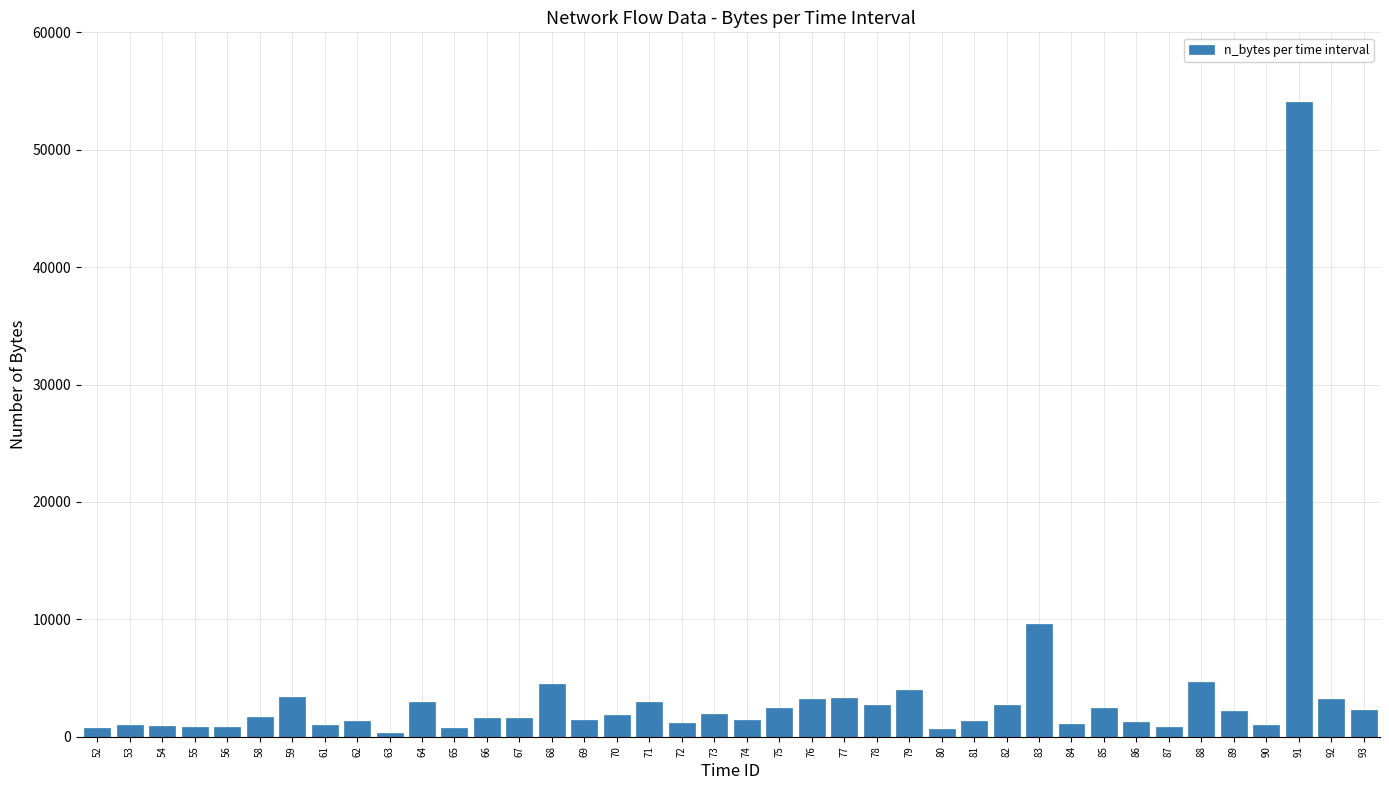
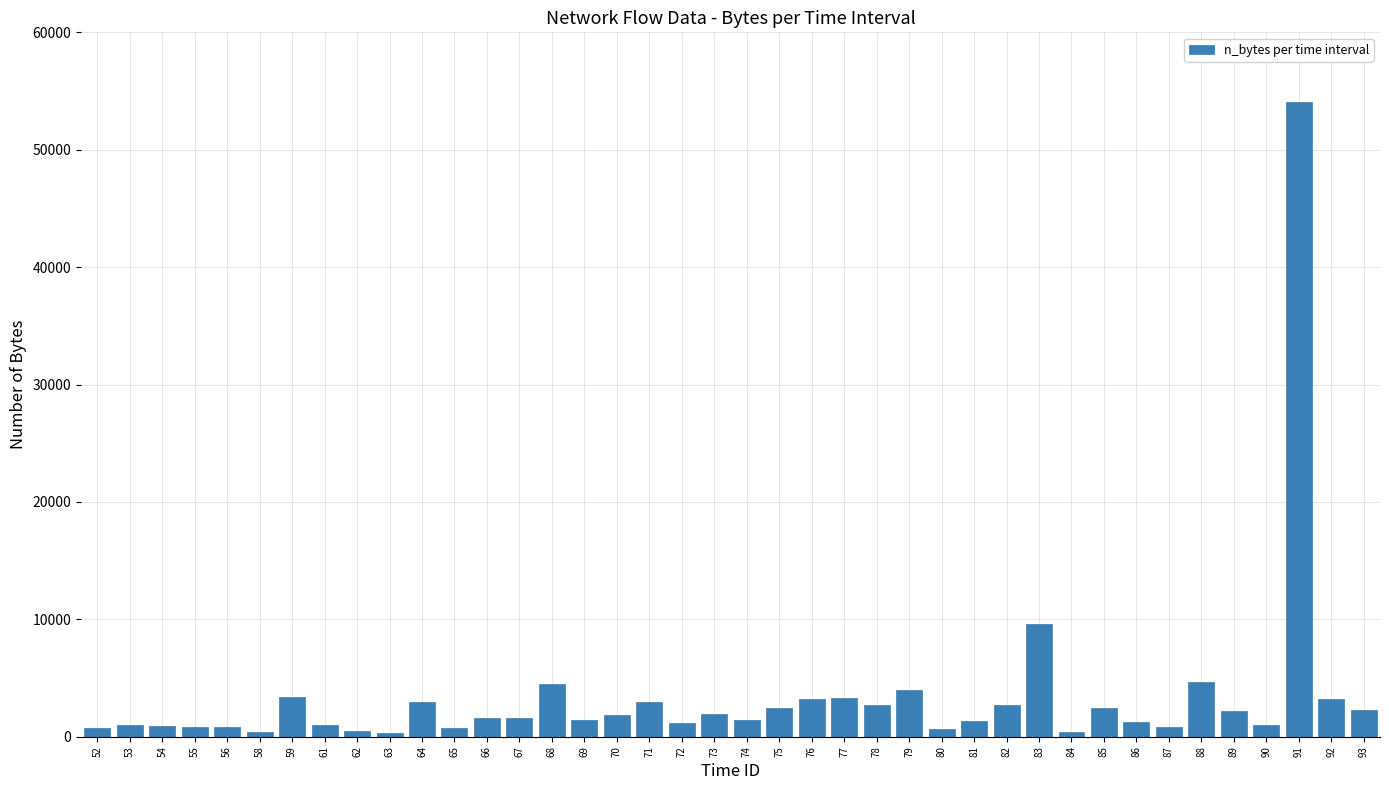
58: 1600 -> 400
62: 1300 -> 500
84: 1100 -> 400
